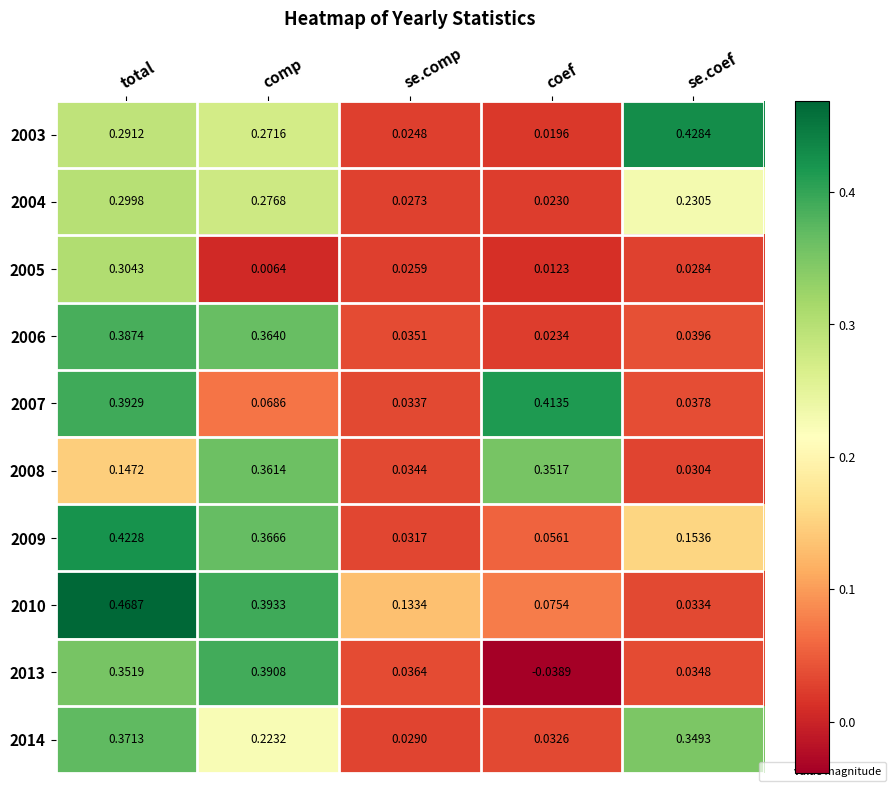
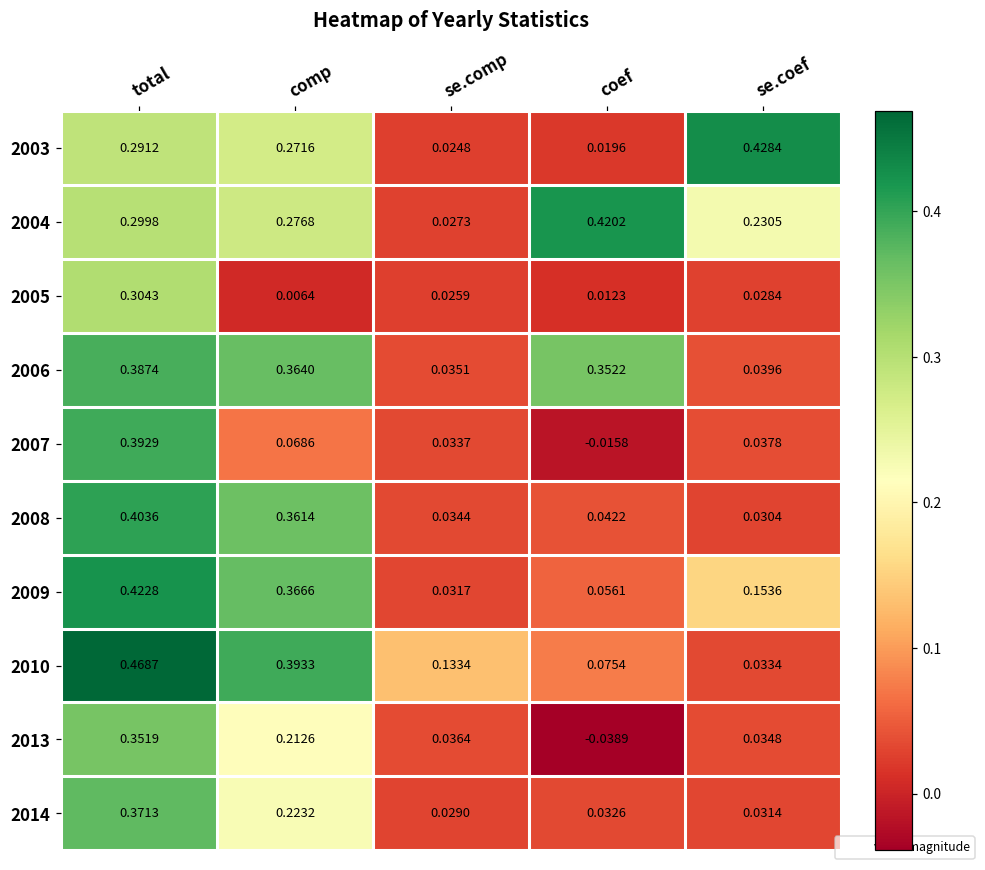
2004, coef: 0.0230 -> 0.4202
2006, coef: 0.0234 -> 0.3522
2007, coef: 0.4135 -> -0.0158
2008, total: 0.1472 -> 0.4036
2008, coef: 0.3517 -> 0.0422
2013, comp: 0.3908 -> 0.2126
2014, se.coef: 0.3493 -> 0.0314
